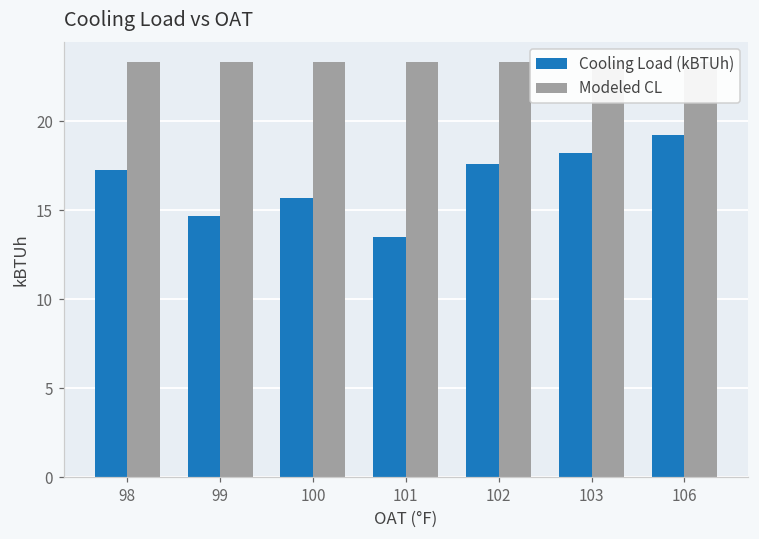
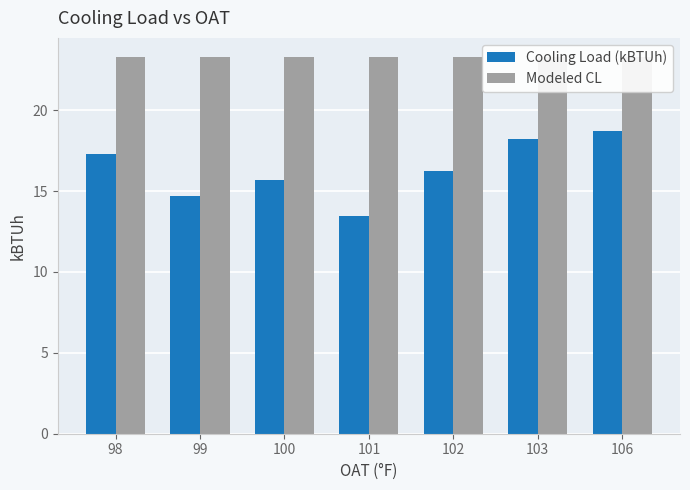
Cooling Load (kBTUh), 102: 17.6 -> 16.2
Cooling Load (kBTUh), 106: 19.2 -> 18.7
